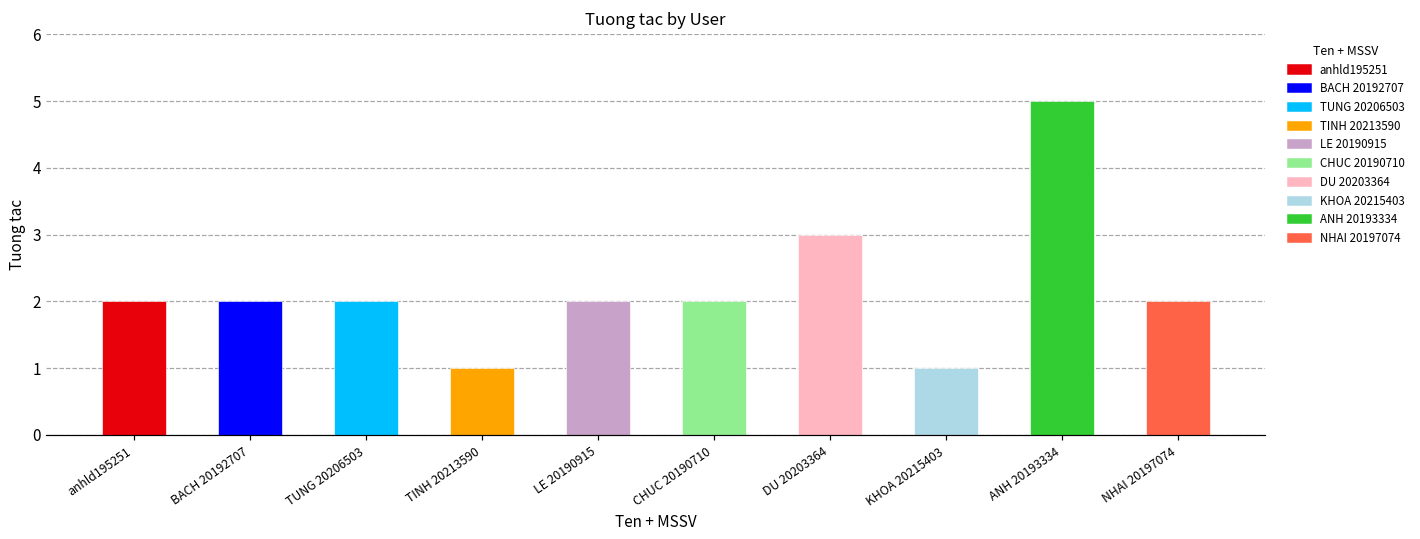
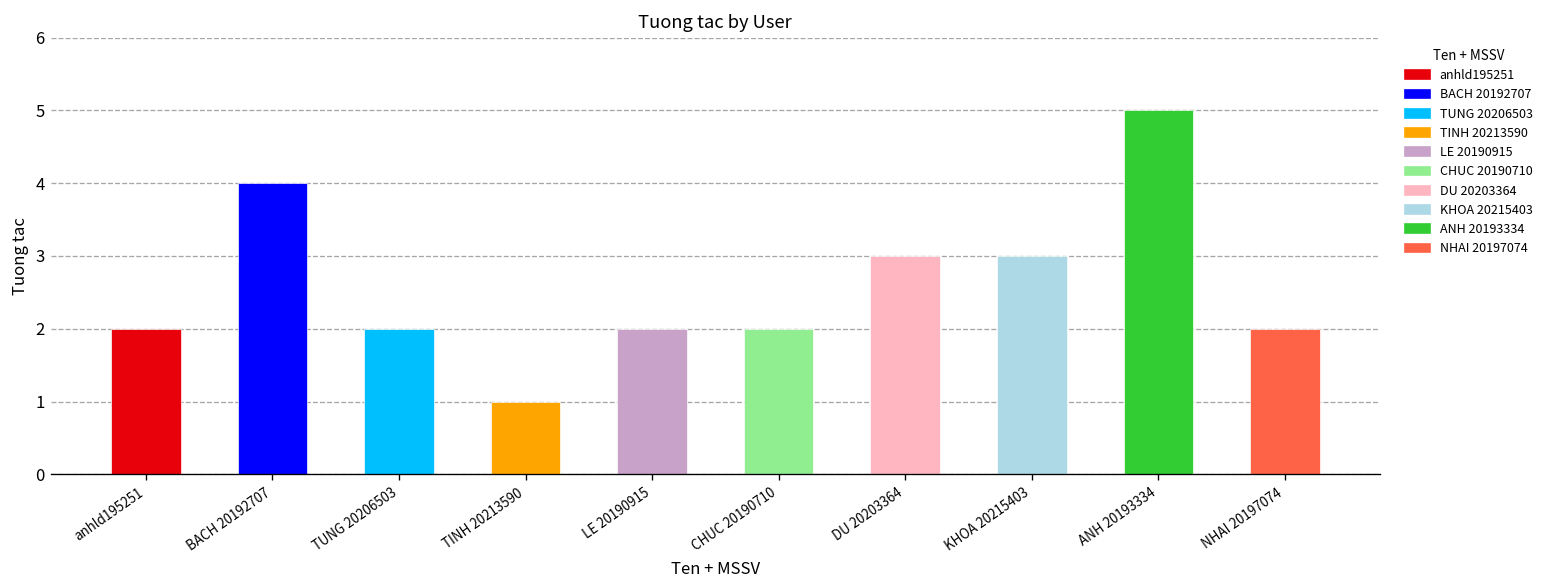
BACH 20192707: 2 -> 4
KHOA 20215403: 1 -> 3
